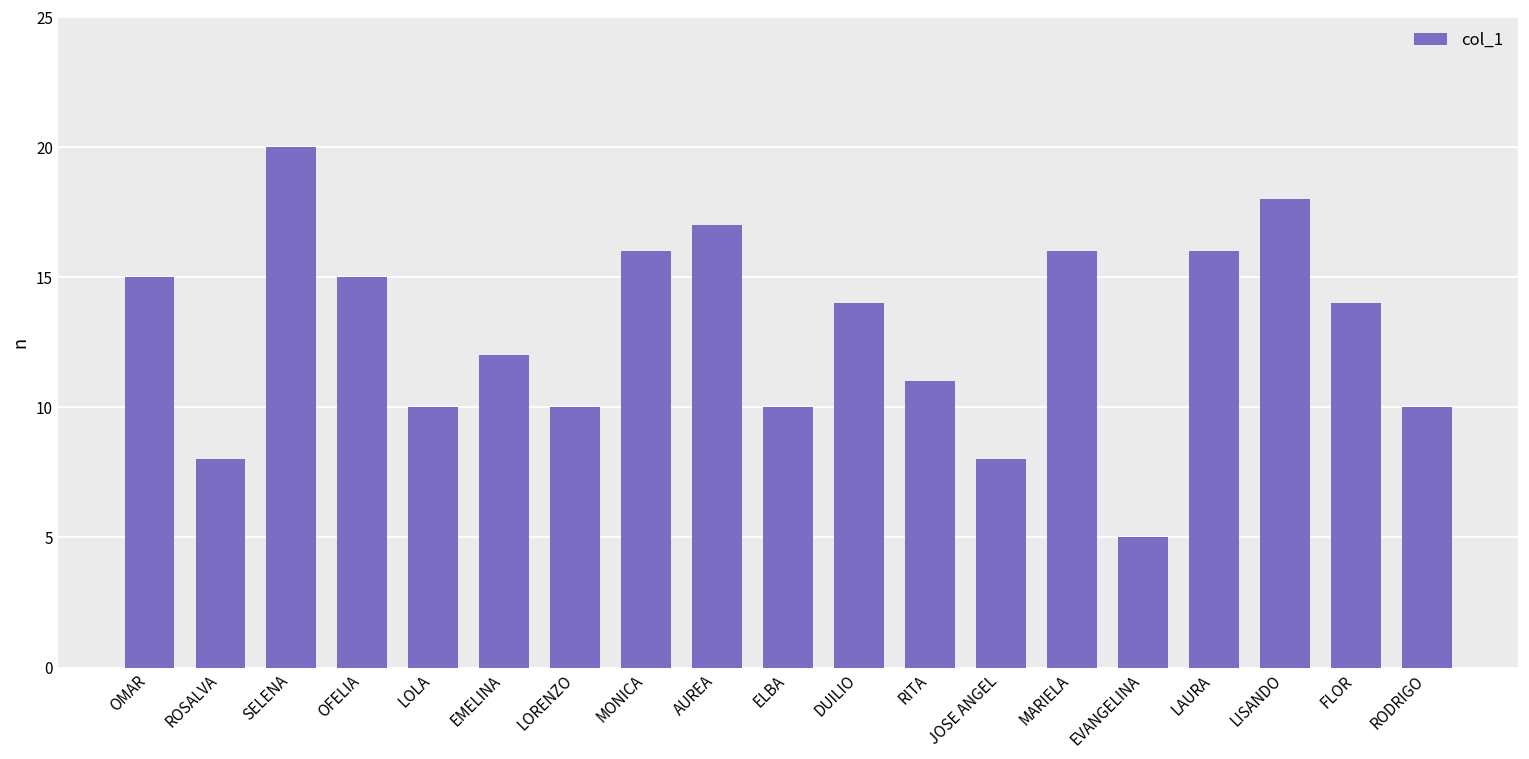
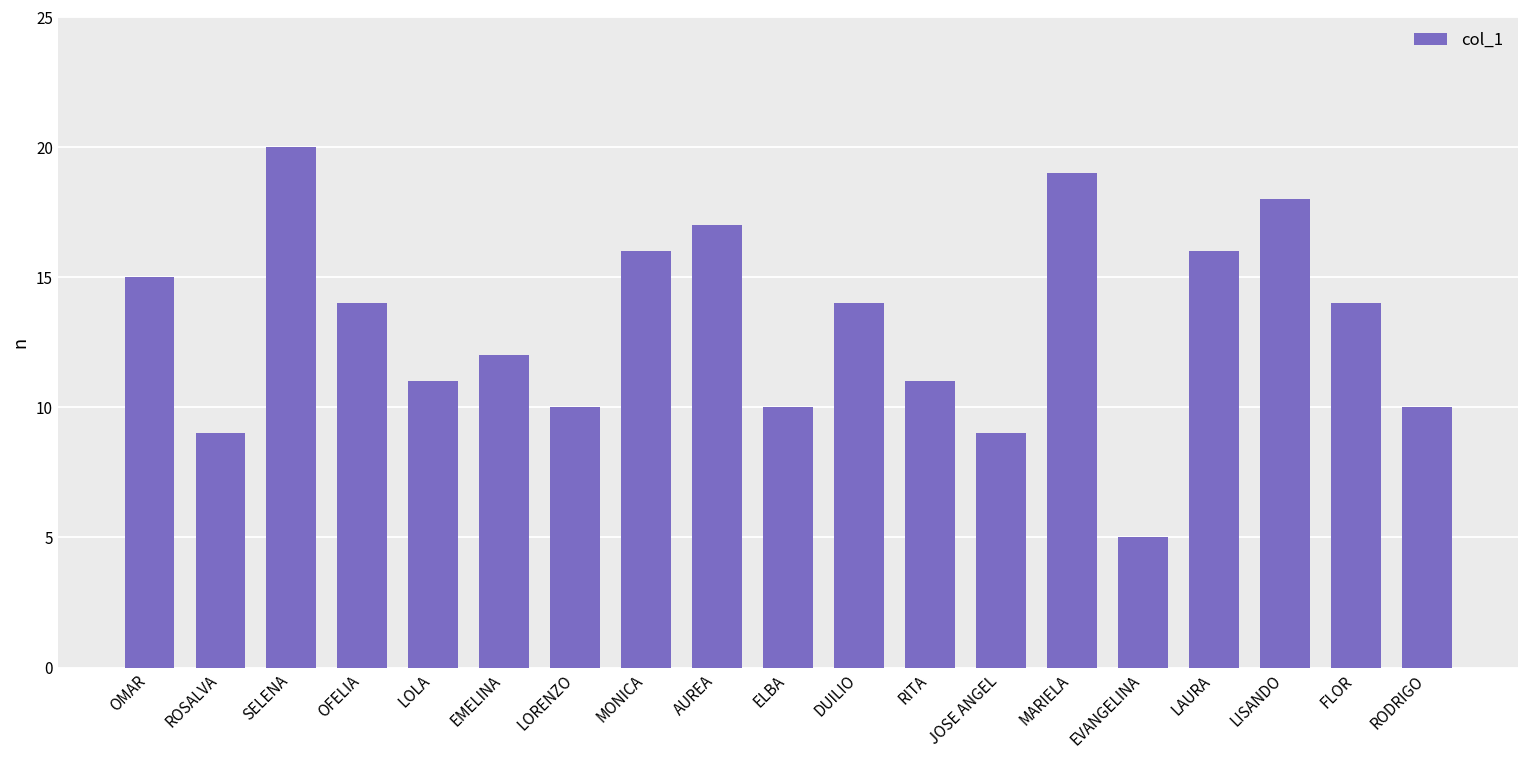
ROSALVA: 8 -> 9
OFELIA: 15 -> 14
LOLA: 10 -> 11
JOSE ANGEL: 8 -> 9
MARIELA: 16 -> 19
